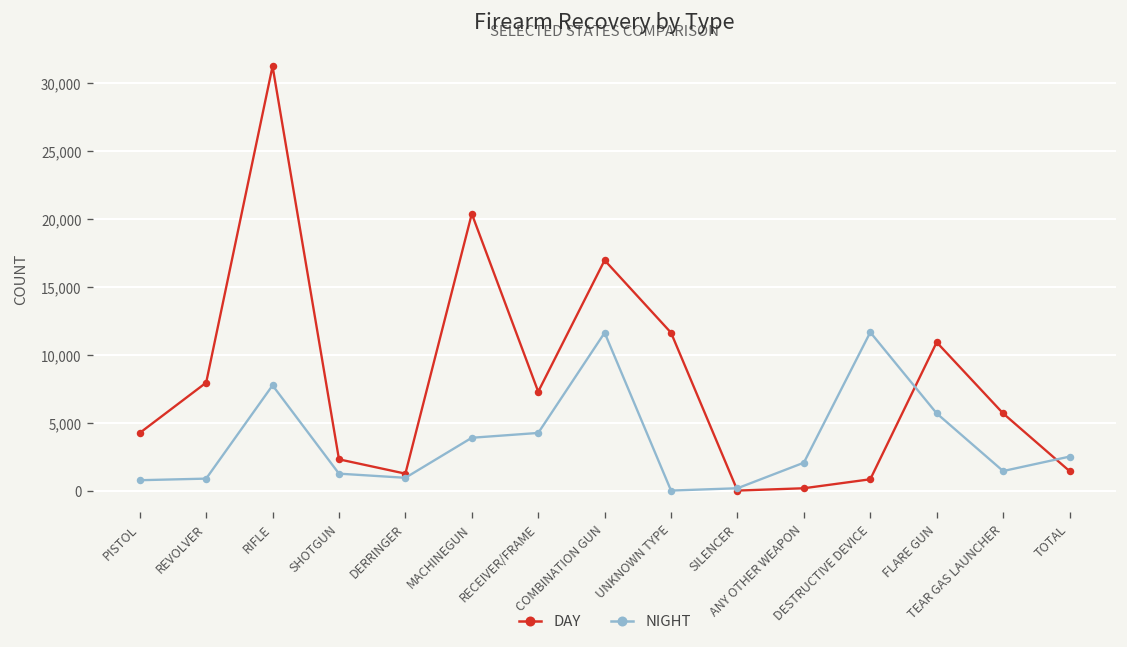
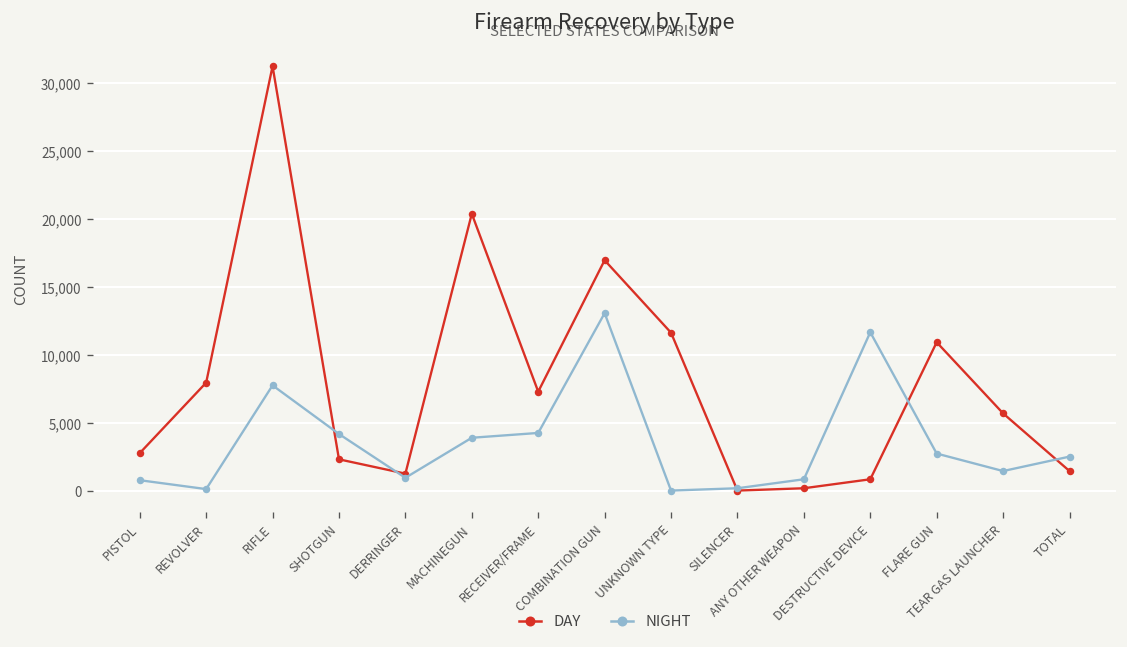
DAY, PISTOL: 4,300 -> 2,800
NIGHT, REVOLVER: 900 -> 100
NIGHT, SHOTGUN: 1,300 -> 4,200
NIGHT, COMBINATION GUN: 11,600 -> 13,100
NIGHT, ANY OTHER WEAPON: 2,100 -> 900
NIGHT, FLARE GUN: 5,700 -> 2,800
